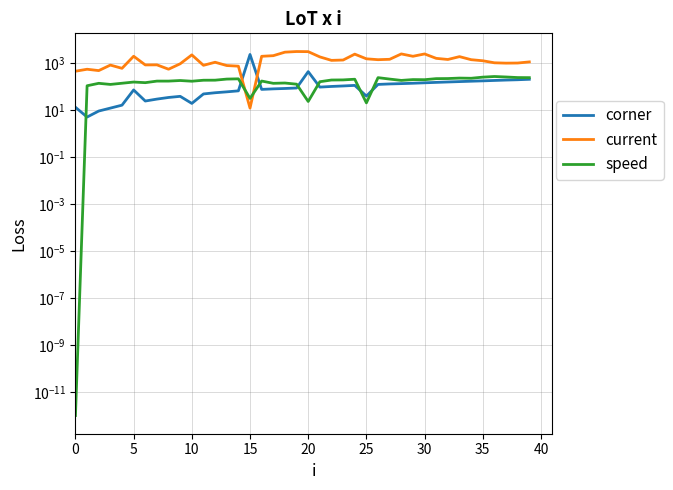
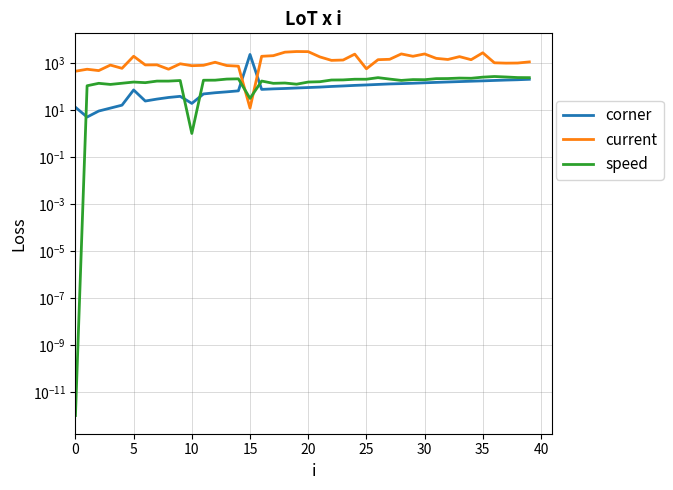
current, 10: 2000 -> 800
speed, 10: 200 -> 1
corner, 20: 400 -> 90
speed, 20: 20 -> 200
corner, 25: 40 -> 100
current, 25: 2000 -> 600
speed, 25: 20 -> 200
current, 35: 1000 -> 3000
